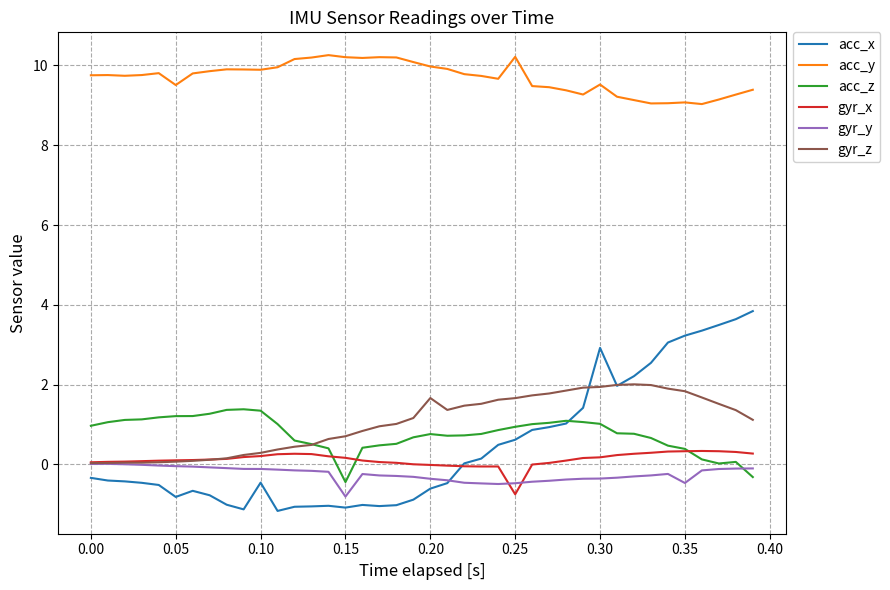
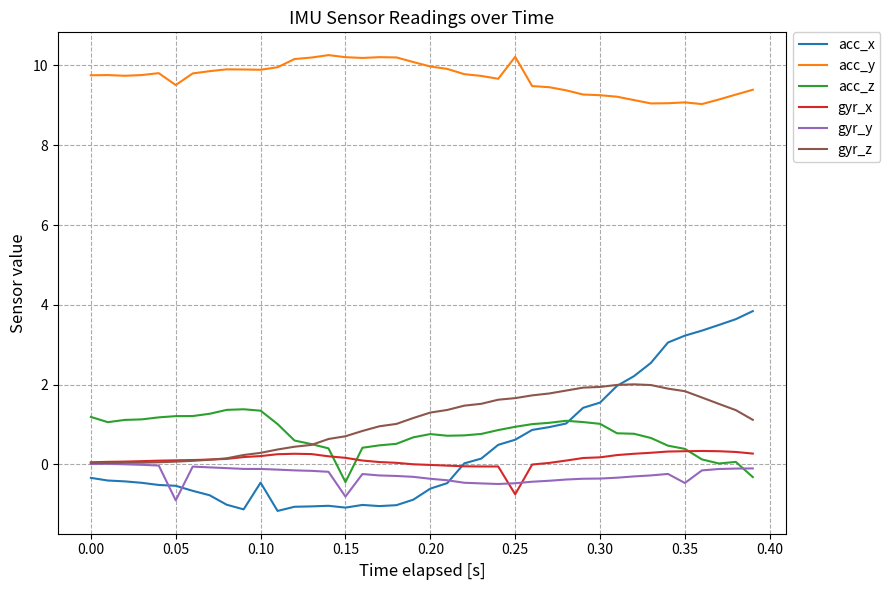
acc_z, 0.00: 1.0 -> 1.2
acc_x, 0.05: -0.8 -> -0.5
gyr_y, 0.05: 0.0 -> -0.9
gyr_z, 0.20: 1.7 -> 1.3
acc_x, 0.30: 2.9 -> 1.5
acc_y, 0.30: 9.5 -> 9.3
